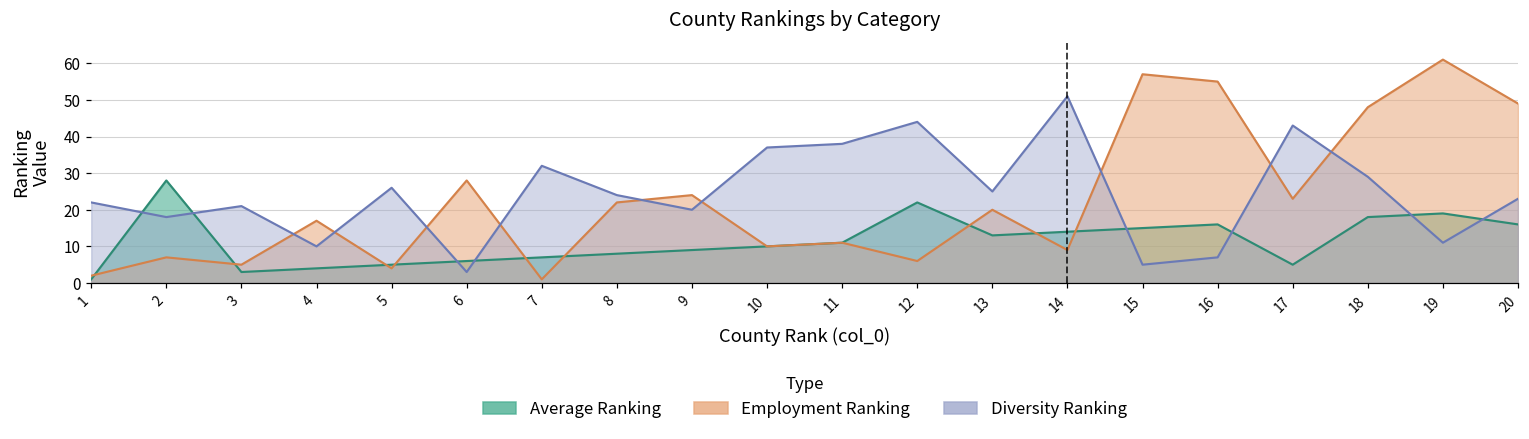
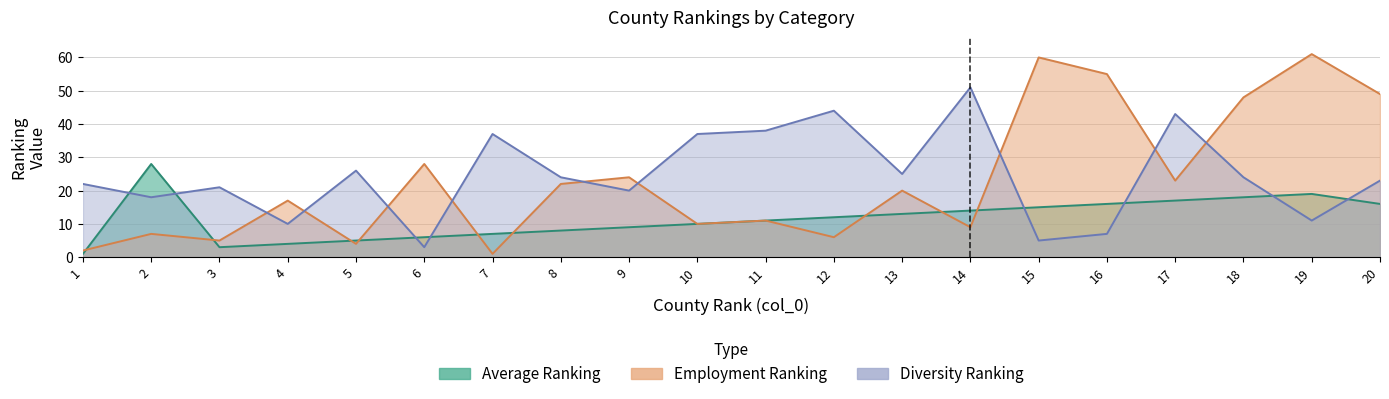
Diversity Ranking, 7: 32 -> 37
Average Ranking, 12: 22 -> 12
Employment Ranking, 15: 57 -> 60
Average Ranking, 17: 5 -> 17
Diversity Ranking, 18: 29 -> 24
